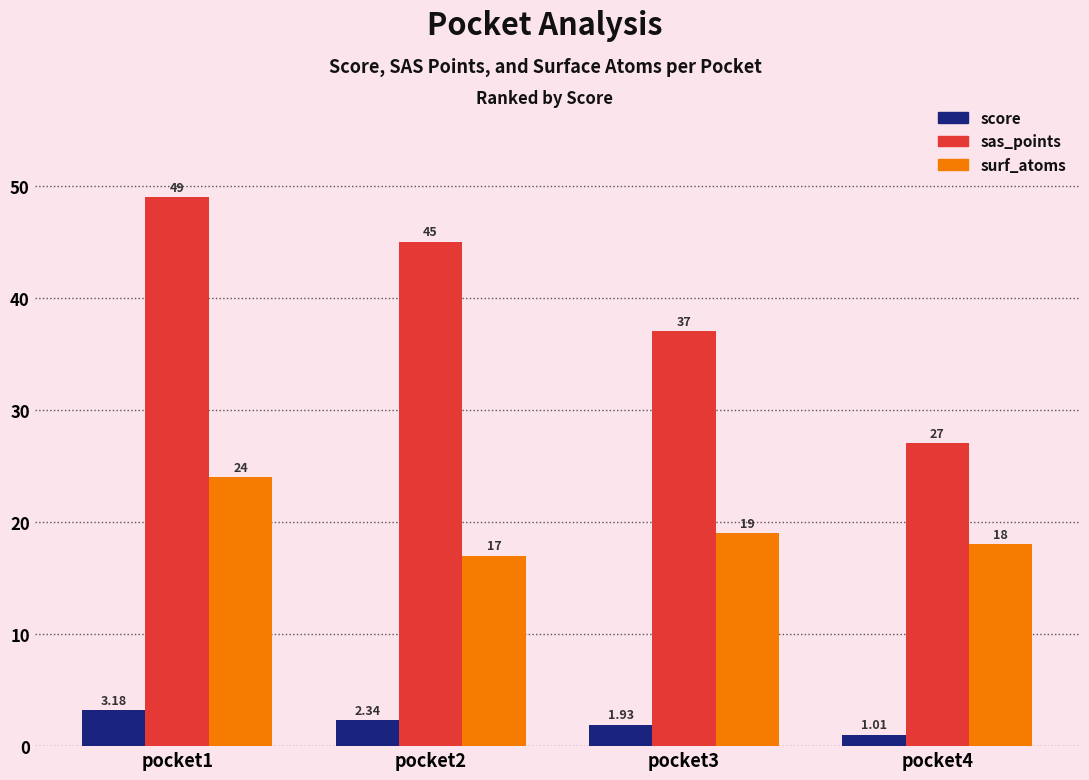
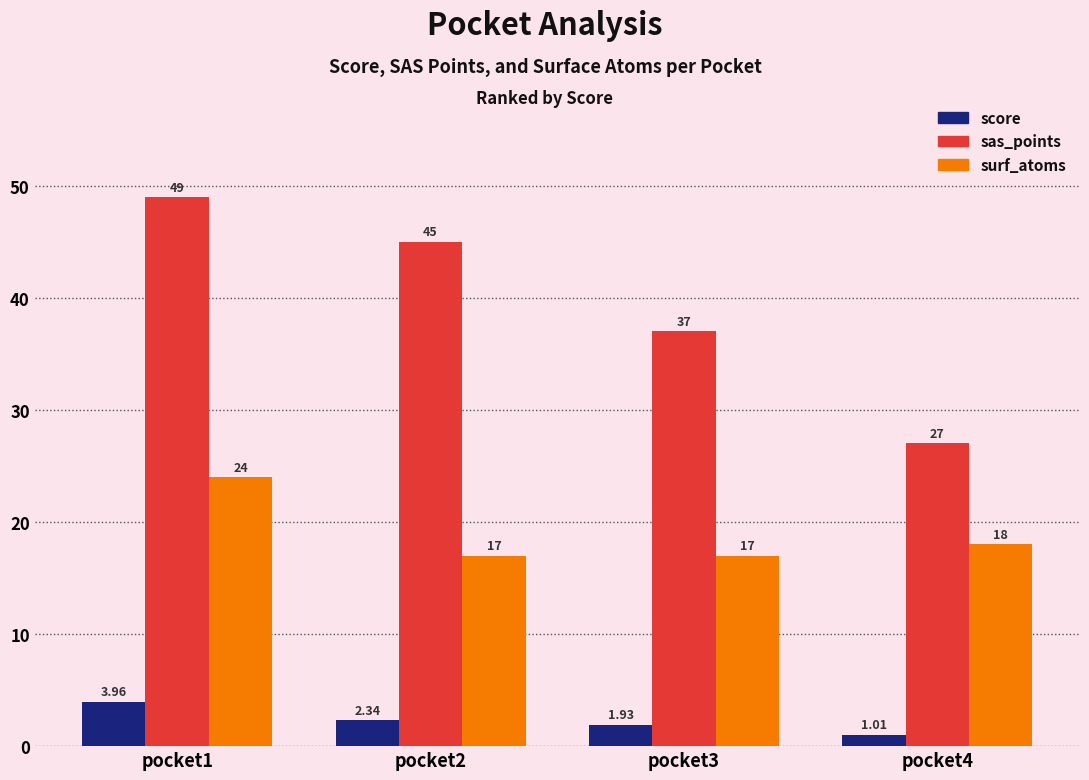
score, pocket1: 3.18 -> 3.96
surf_atoms, pocket3: 19 -> 17
